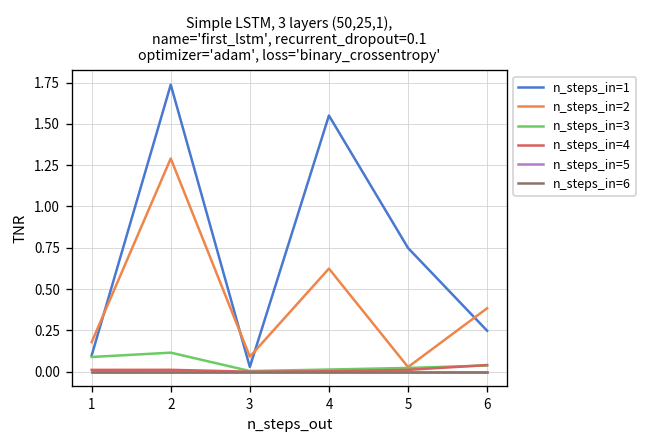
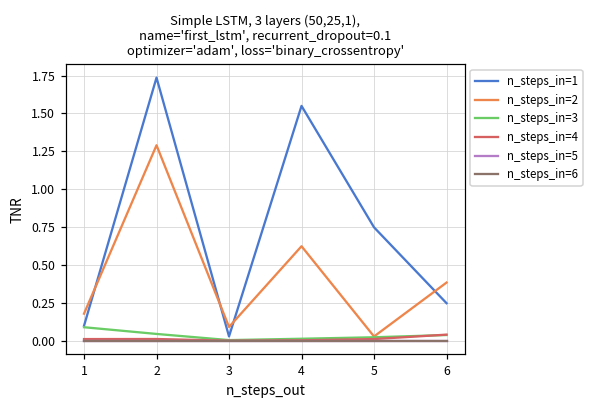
n_steps_in=3, 2: 0.12 -> 0.04
